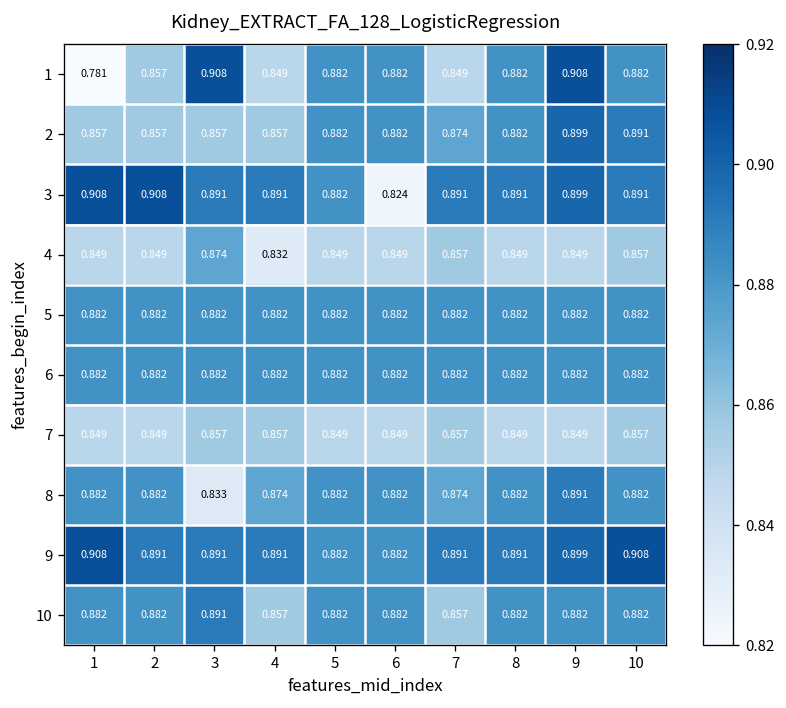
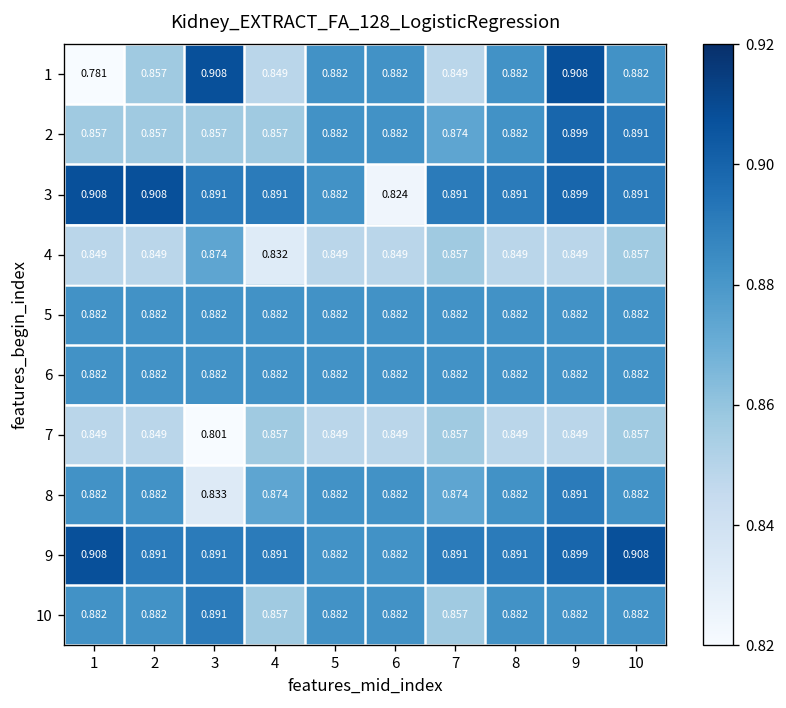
7, 3: 0.857 -> 0.801
